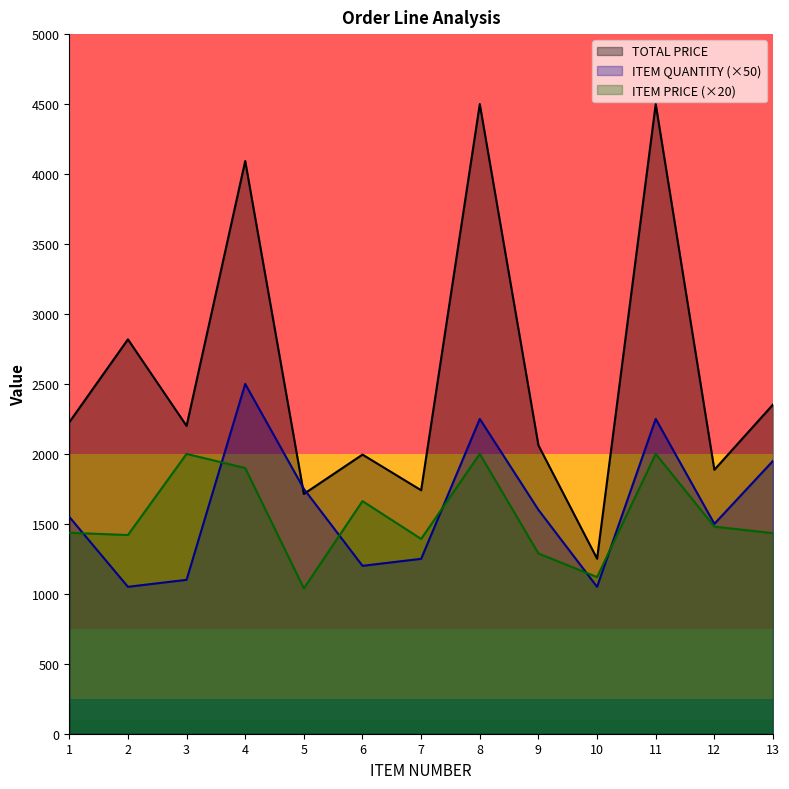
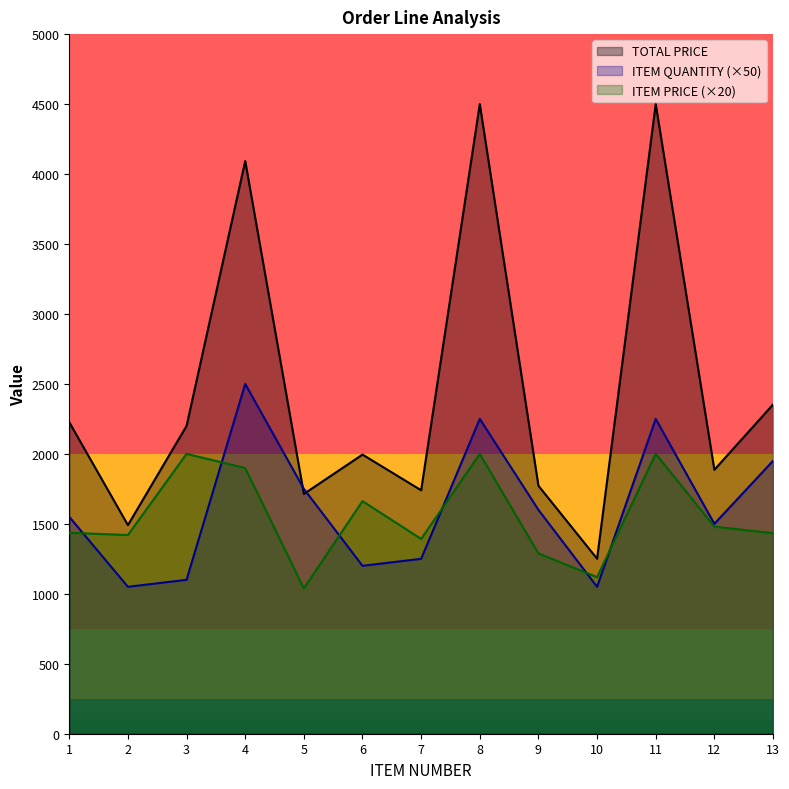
TOTAL PRICE, 2: 2820 -> 1490
TOTAL PRICE, 9: 2060 -> 1770
